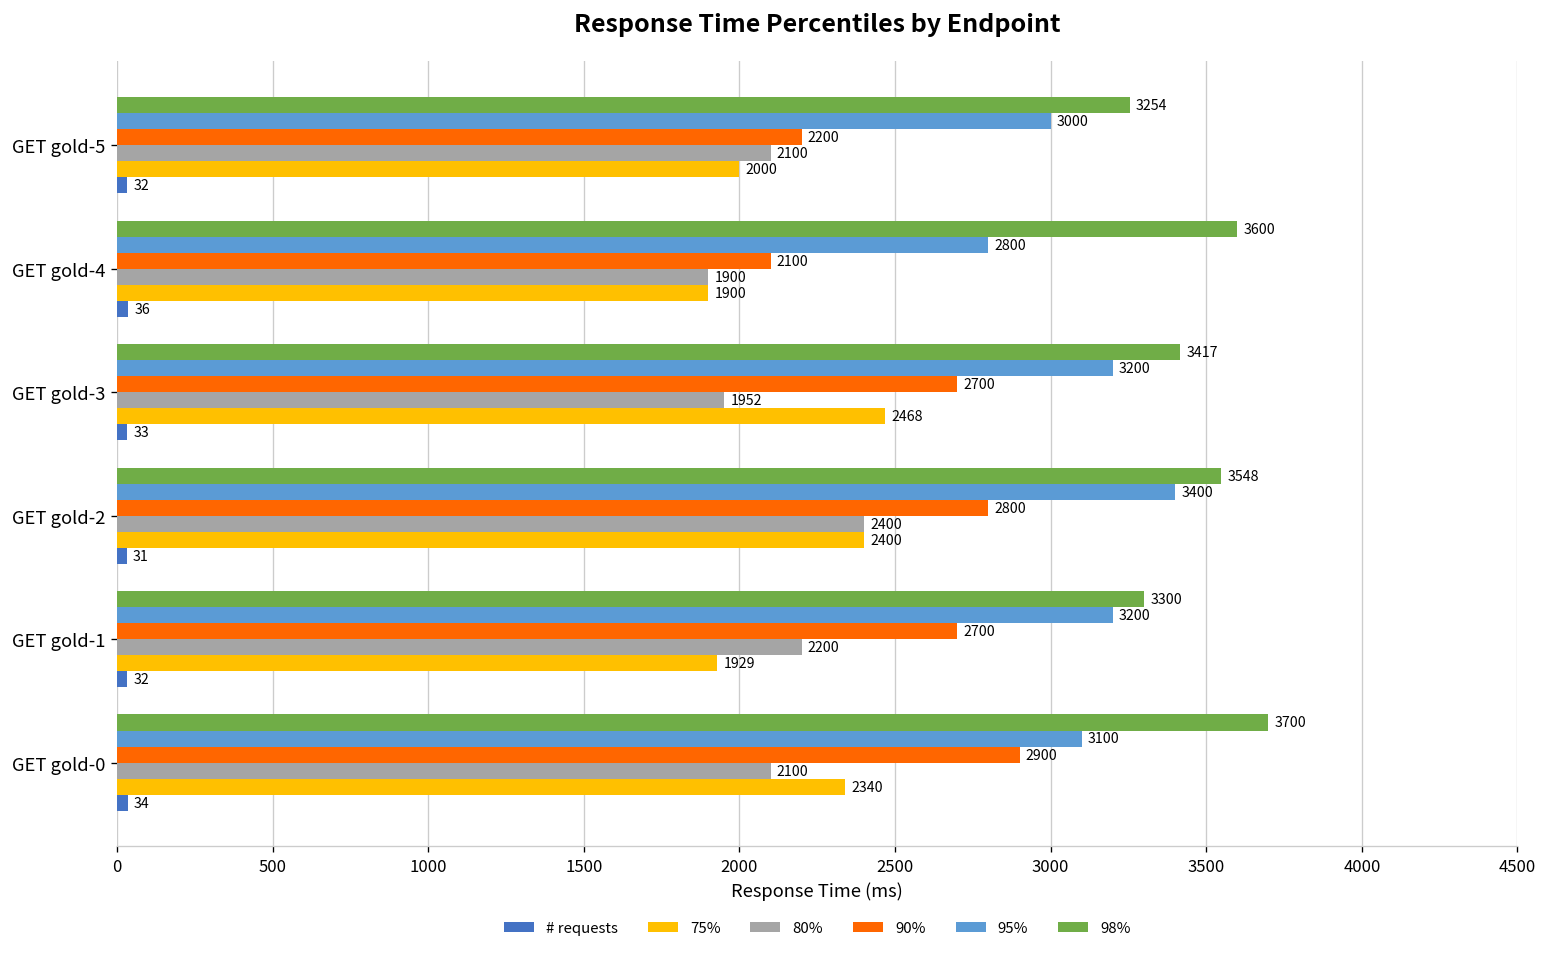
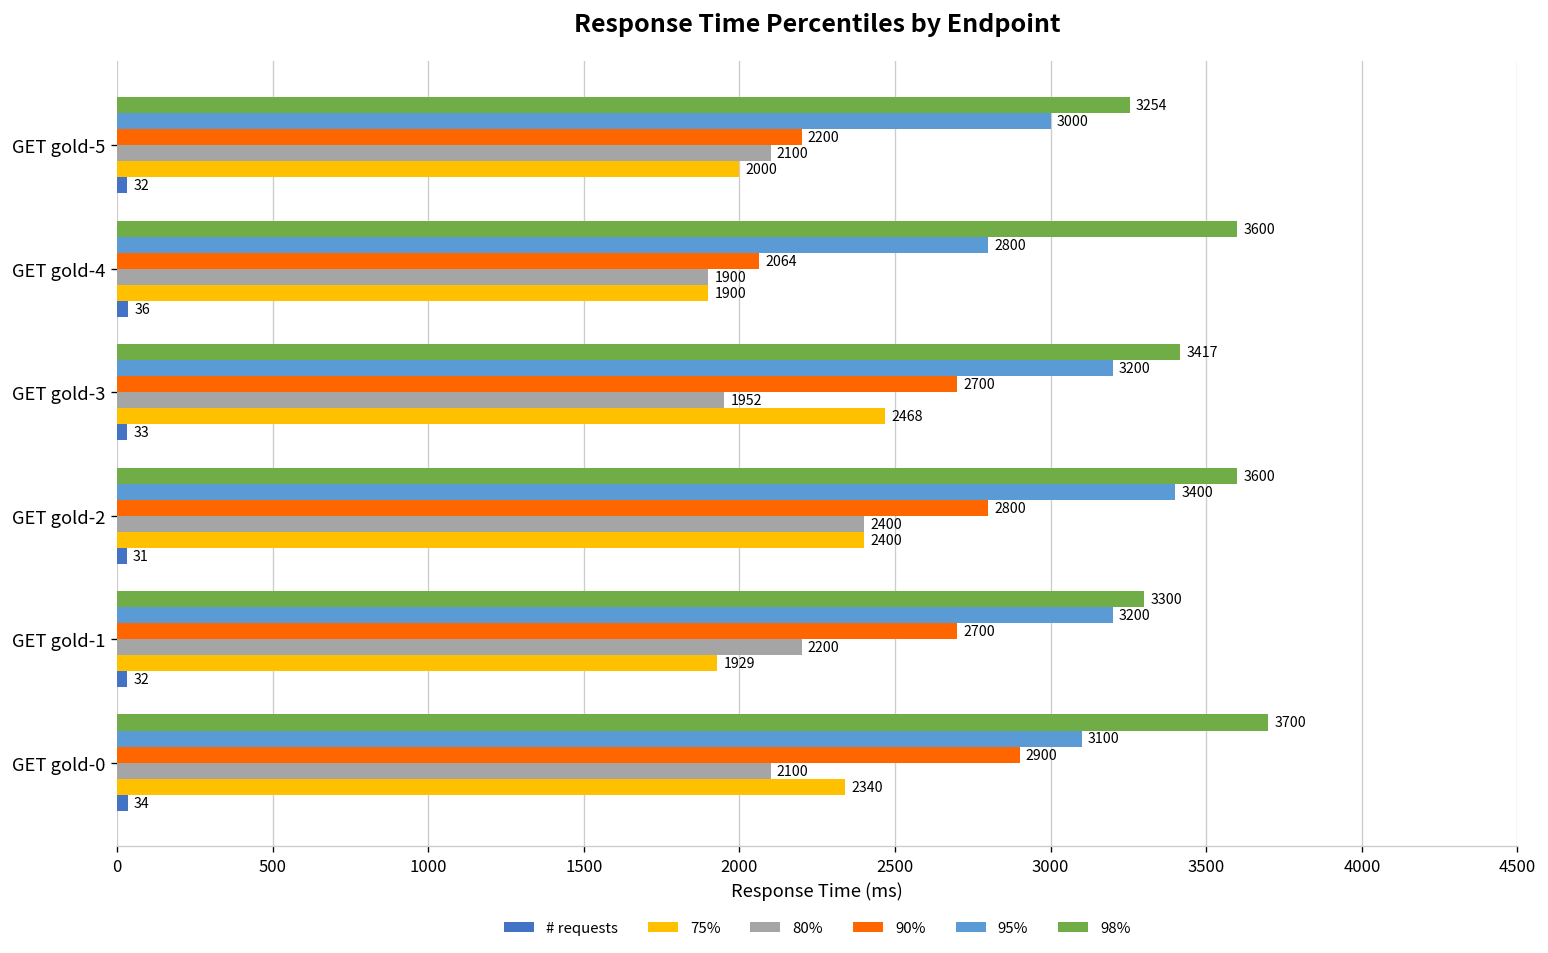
90%, GET gold-4: 2100 -> 2064
98%, GET gold-2: 3548 -> 3600
